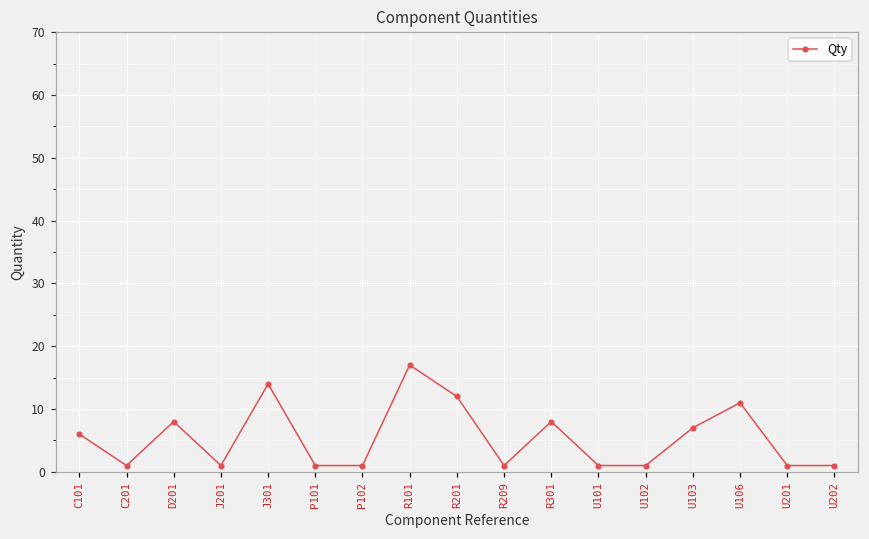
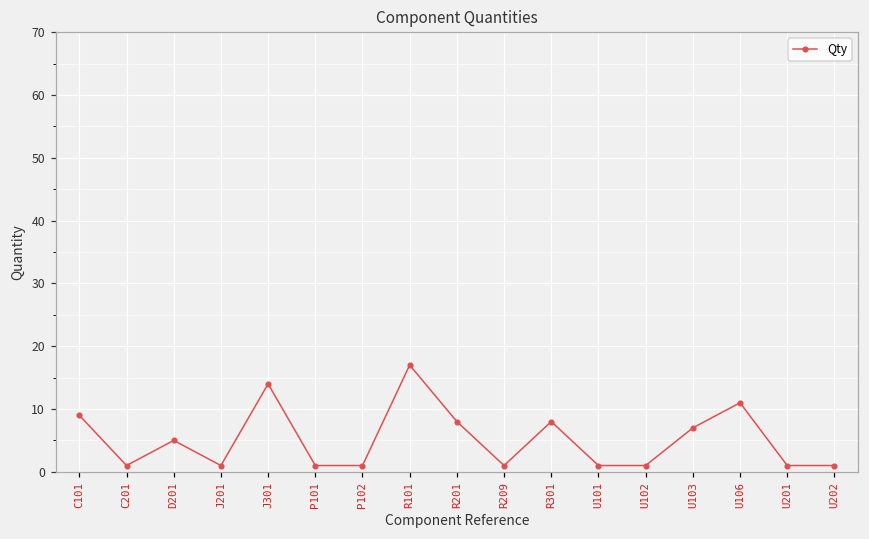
C101: 6 -> 9
D201: 8 -> 5
R201: 12 -> 8
